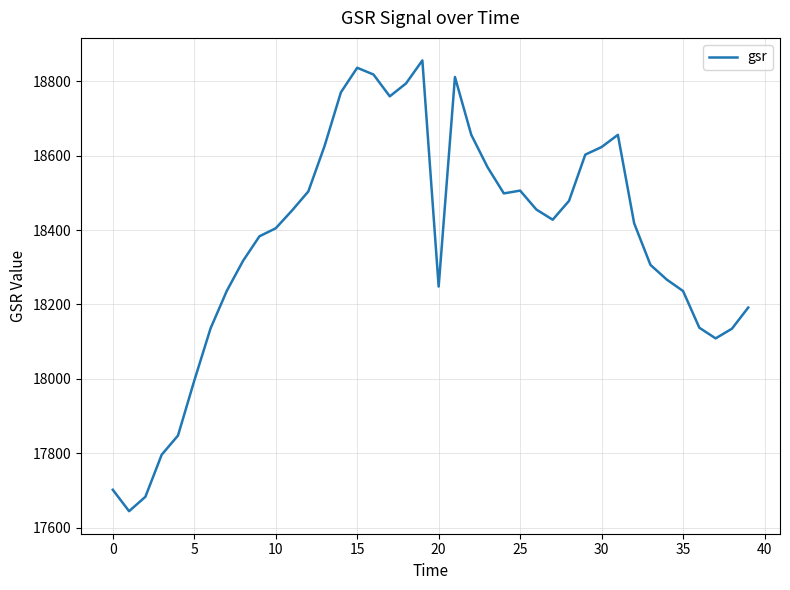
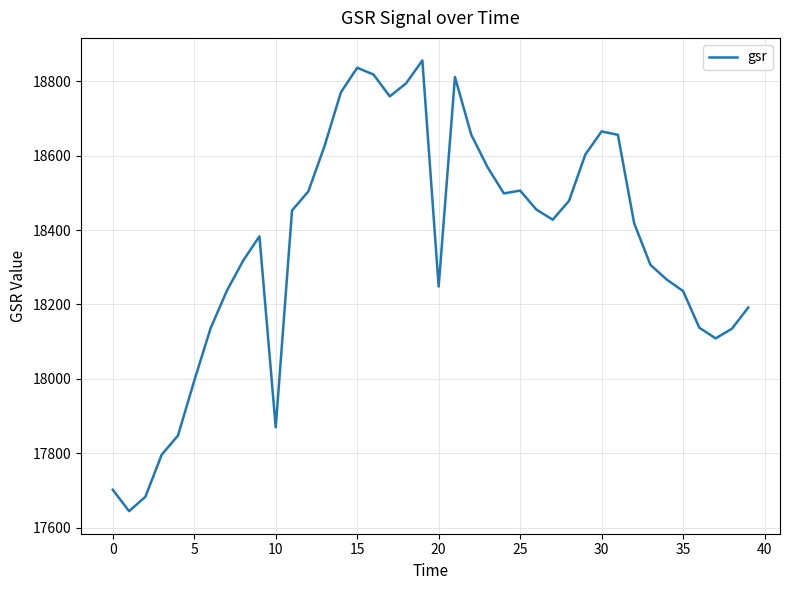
10: 18400 -> 17870
30: 18620 -> 18670
